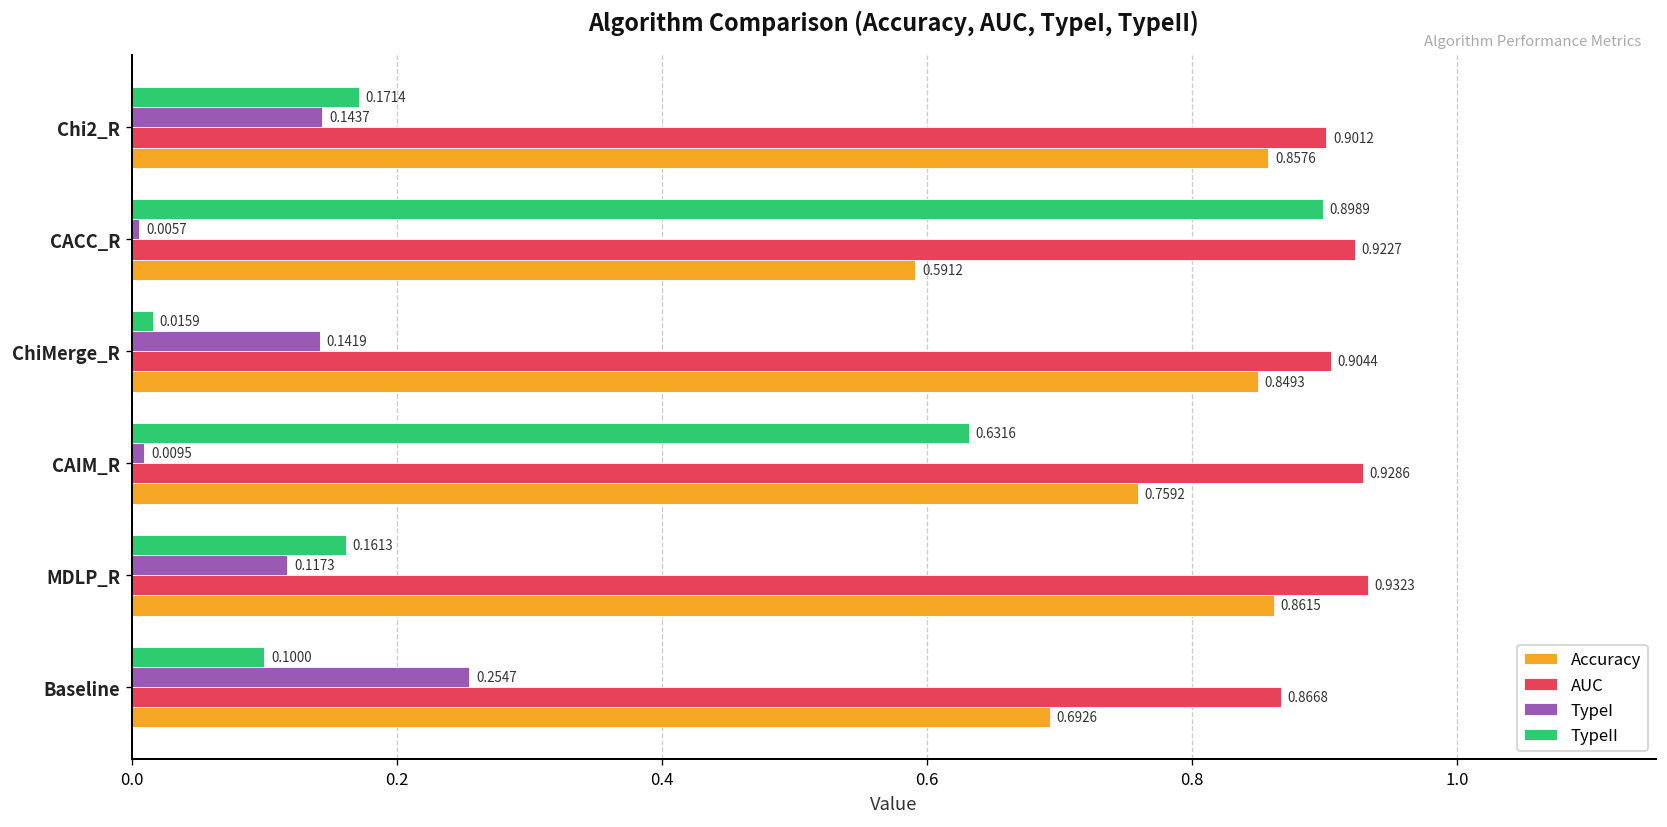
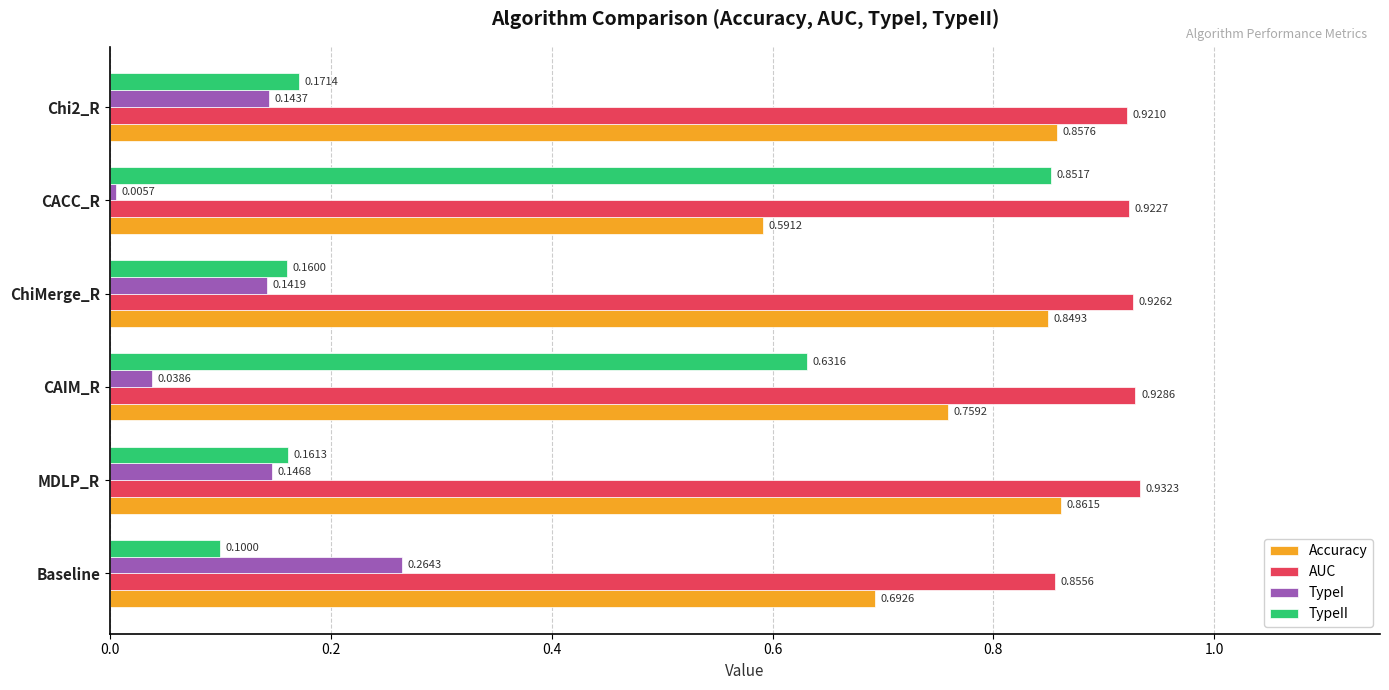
AUC, Chi2_R: 0.9012 -> 0.9210
TypeII, CACC_R: 0.8989 -> 0.8517
TypeII, ChiMerge_R: 0.0159 -> 0.1600
AUC, ChiMerge_R: 0.9044 -> 0.9262
TypeI, CAIM_R: 0.0095 -> 0.0386
TypeI, MDLP_R: 0.1173 -> 0.1468
TypeI, Baseline: 0.2547 -> 0.2643
AUC, Baseline: 0.8668 -> 0.8556
